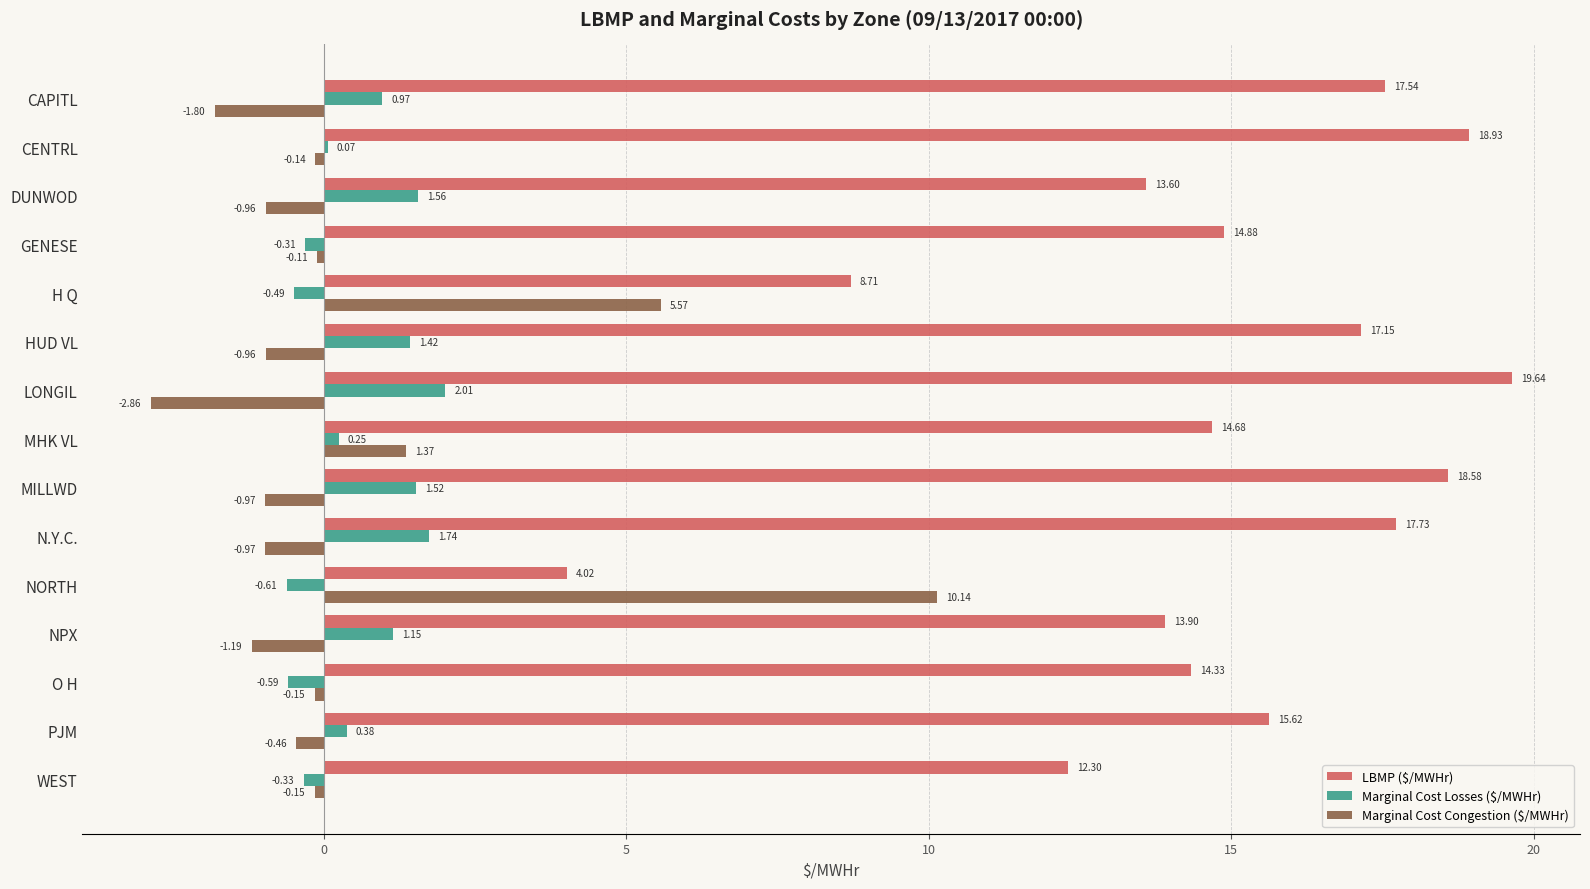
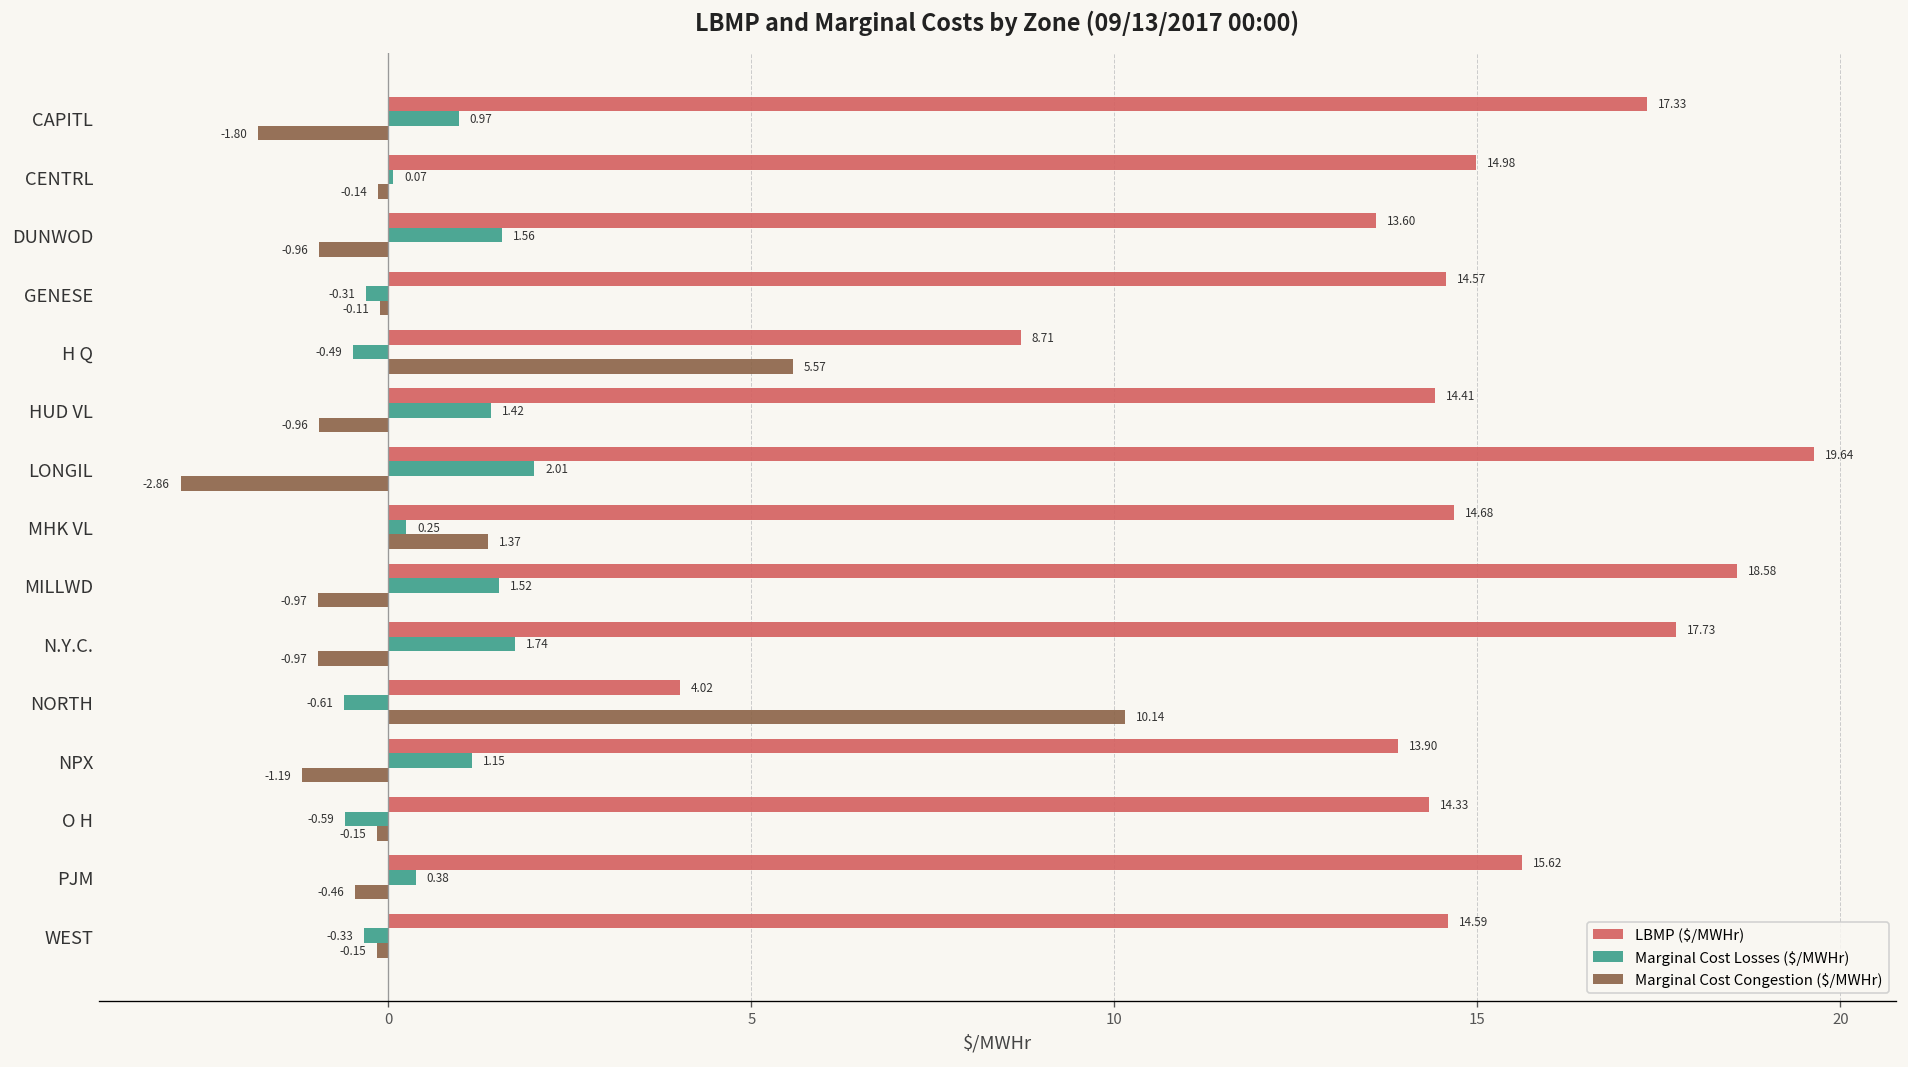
LBMP ($/MWHr), CAPITL: 17.54 -> 17.33
LBMP ($/MWHr), CENTRL: 18.93 -> 14.98
LBMP ($/MWHr), GENESE: 14.88 -> 14.57
LBMP ($/MWHr), HUD VL: 17.15 -> 14.41
LBMP ($/MWHr), WEST: 12.30 -> 14.59
